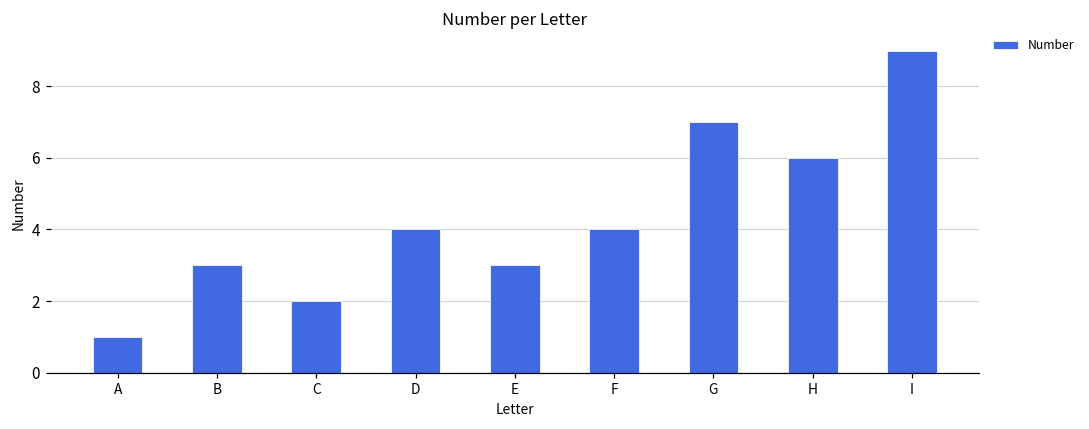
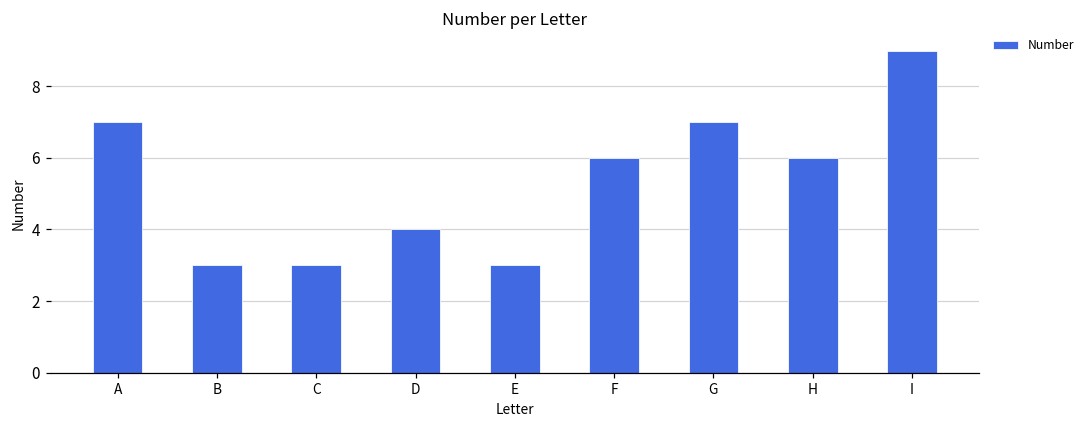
A: 1 -> 7
C: 2 -> 3
F: 4 -> 6
